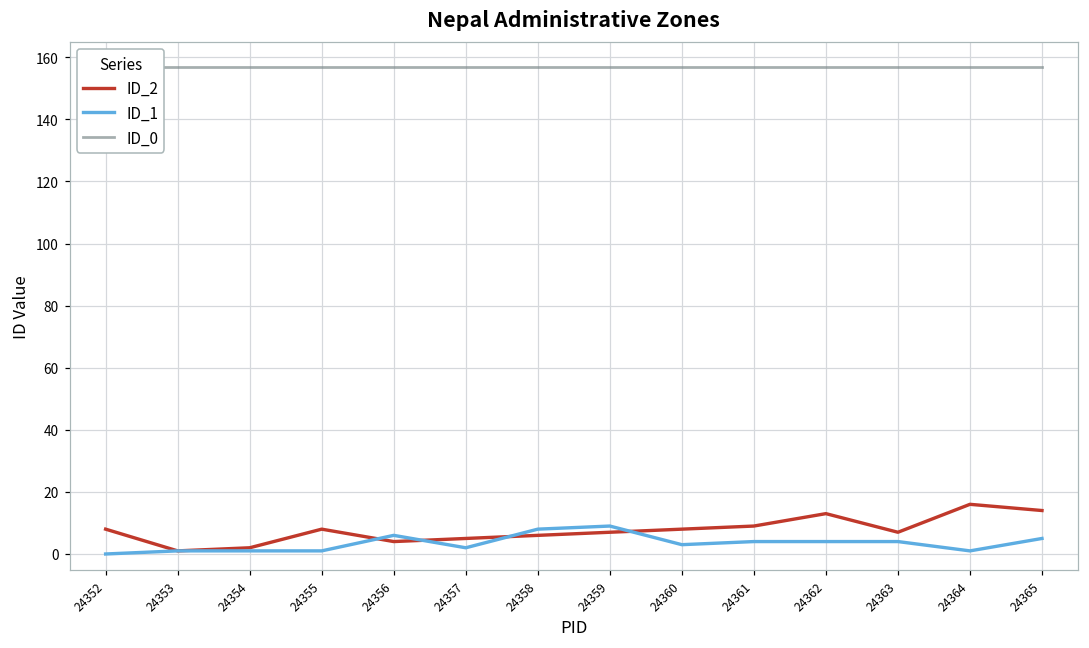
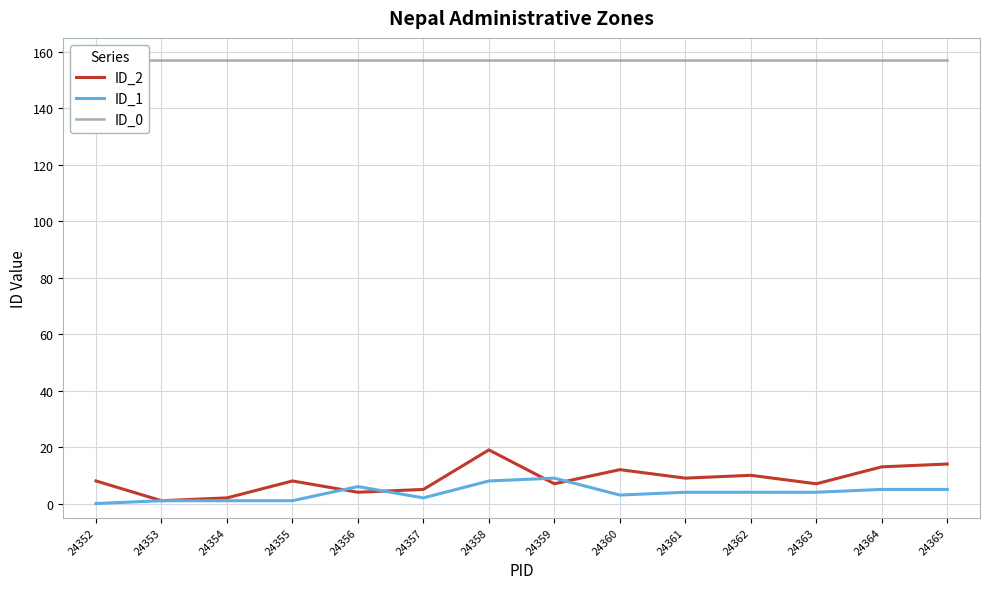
ID_2, 24358: 6 -> 19
ID_2, 24360: 8 -> 12
ID_2, 24362: 13 -> 10
ID_2, 24364: 16 -> 13
ID_1, 24364: 1 -> 5
